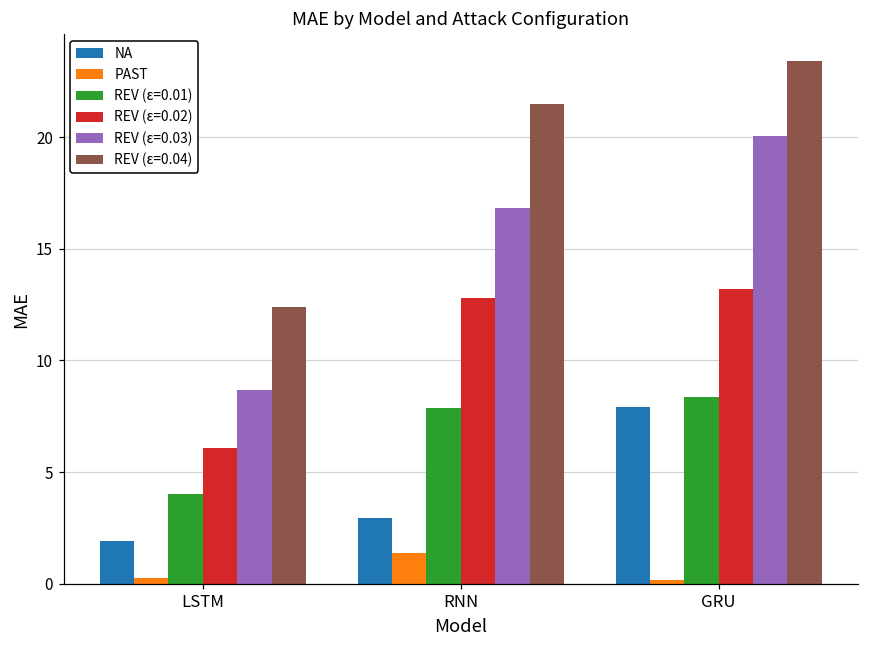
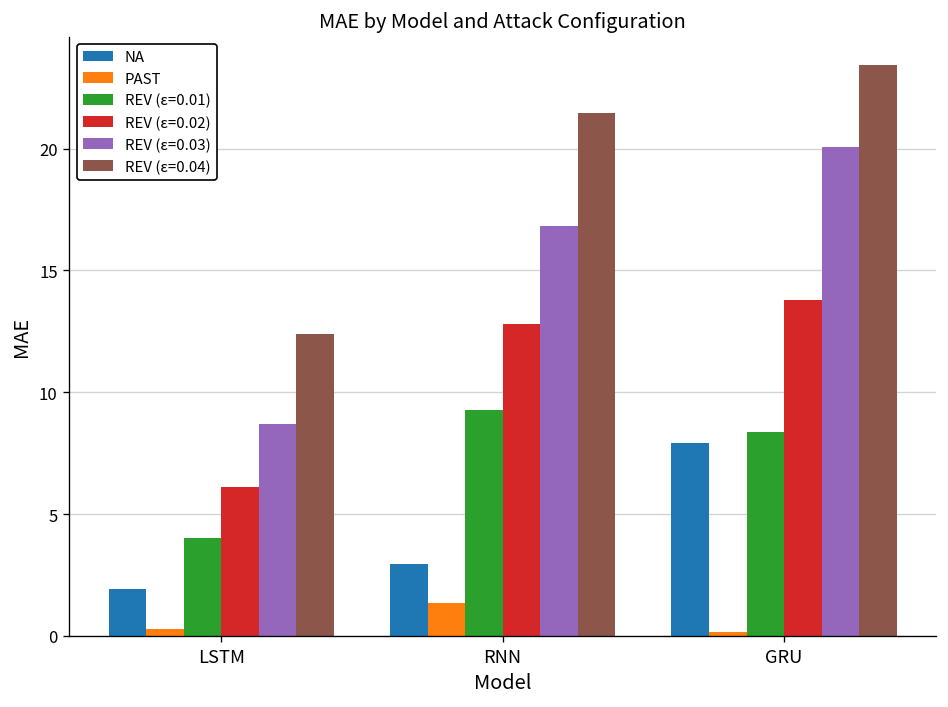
REV (ε=0.01), RNN: 7.9 -> 9.3
REV (ε=0.02), GRU: 13.2 -> 13.8
